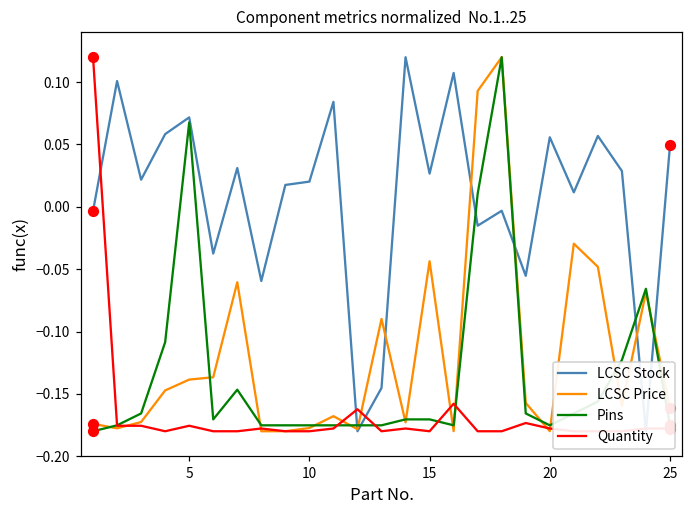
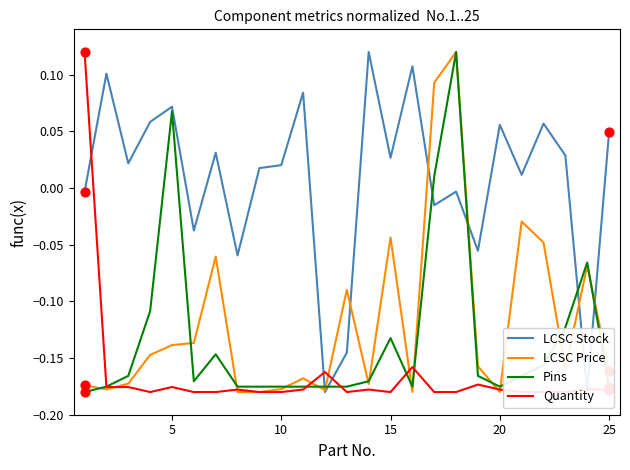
Pins, 15: -0.170 -> -0.132
